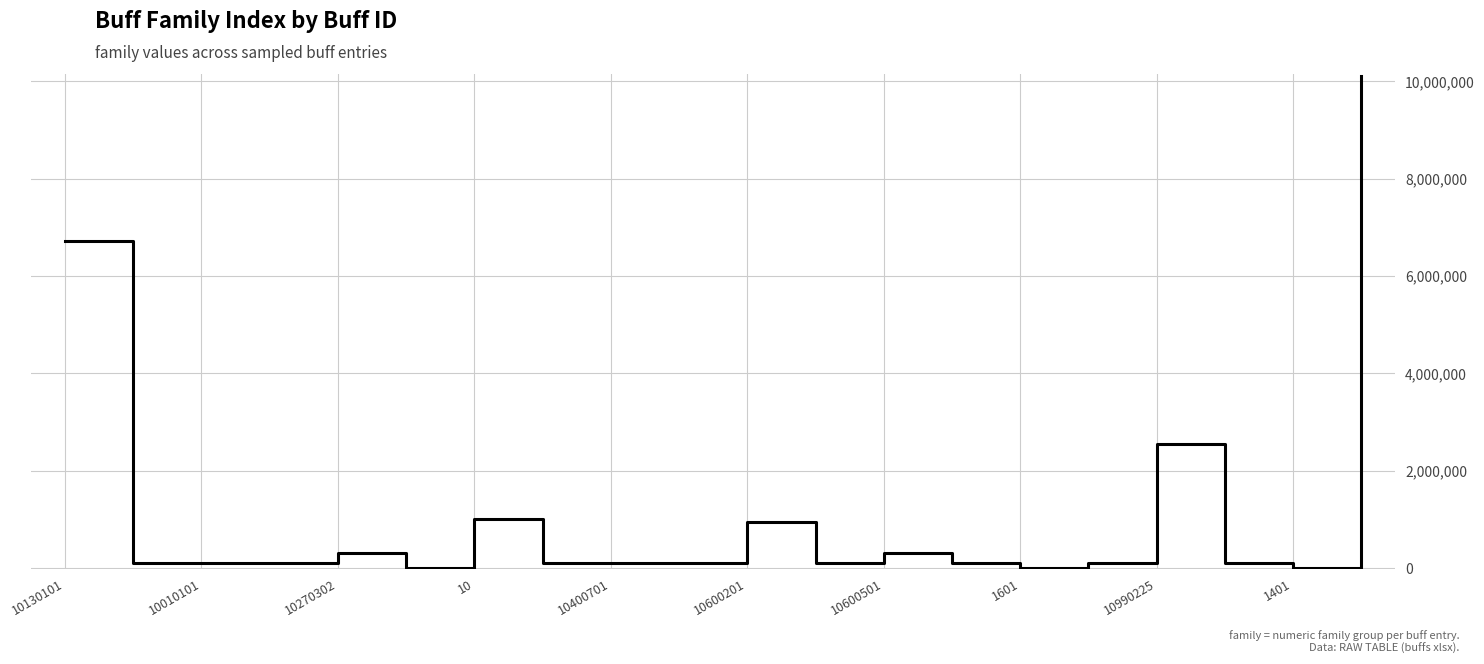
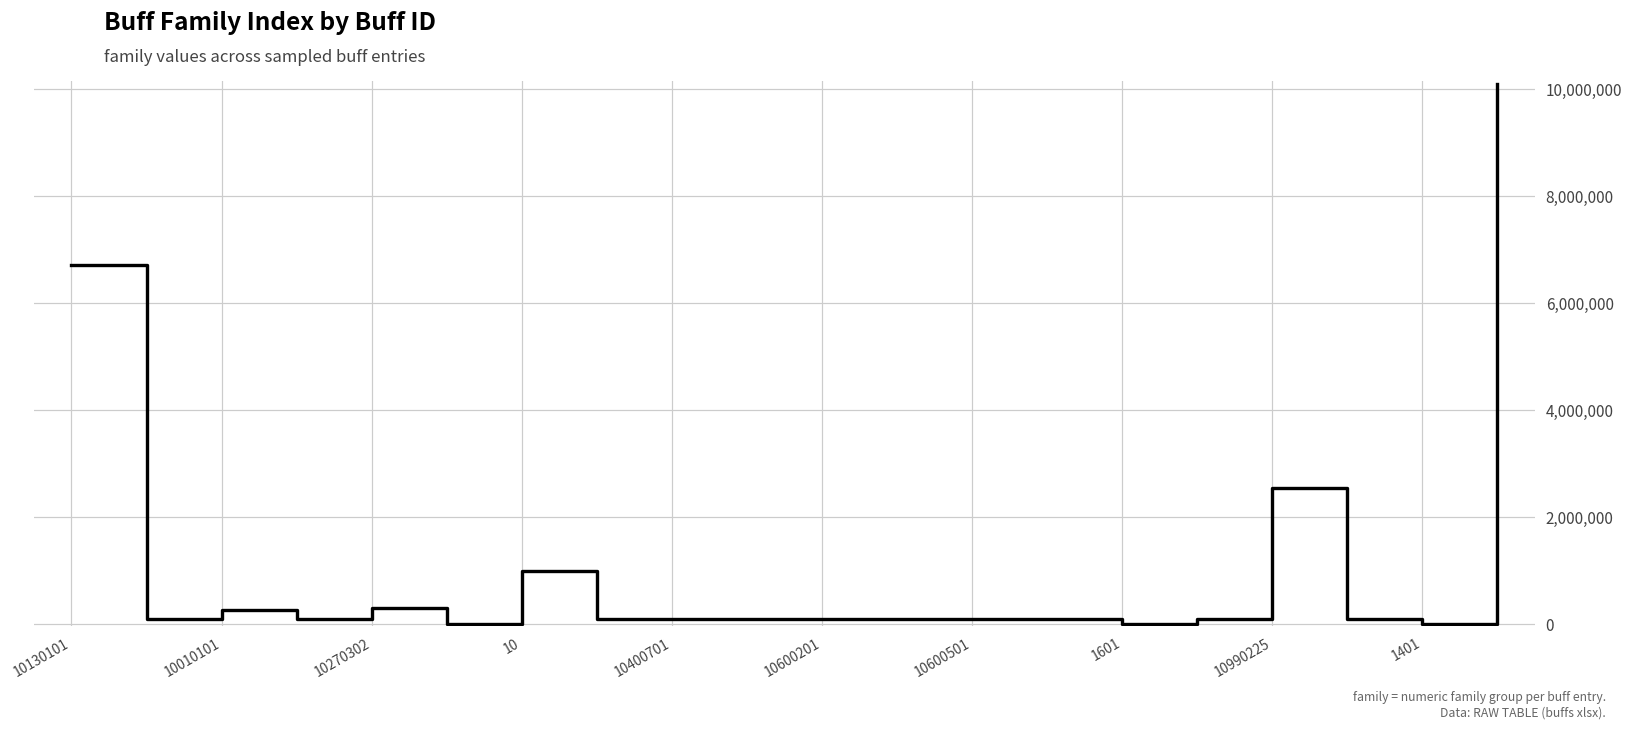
10010101: 100,000 -> 300,000
10600201: 900,000 -> 100,000
10600501: 300,000 -> 100,000
